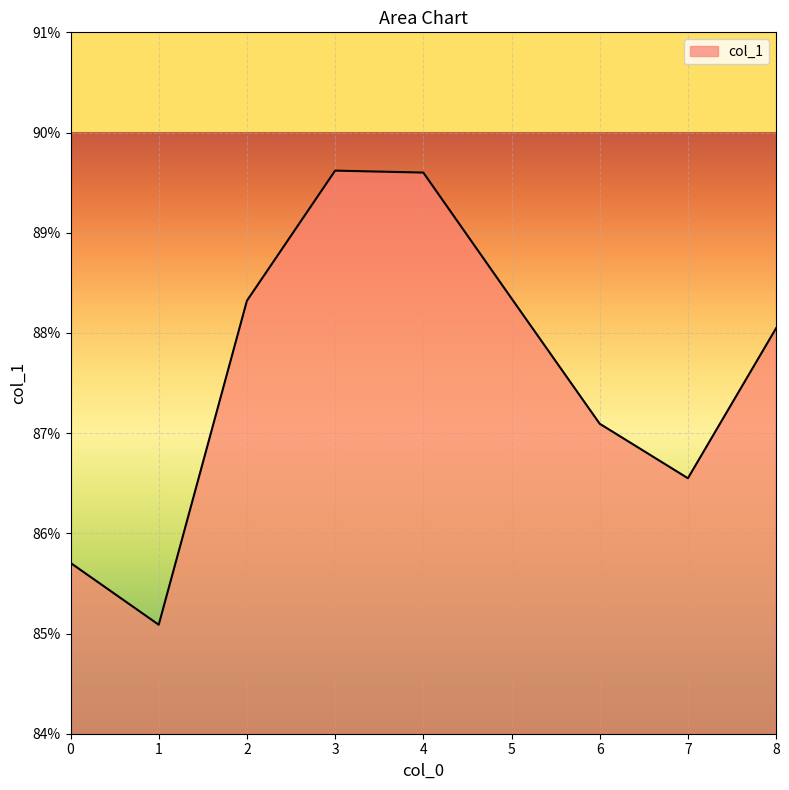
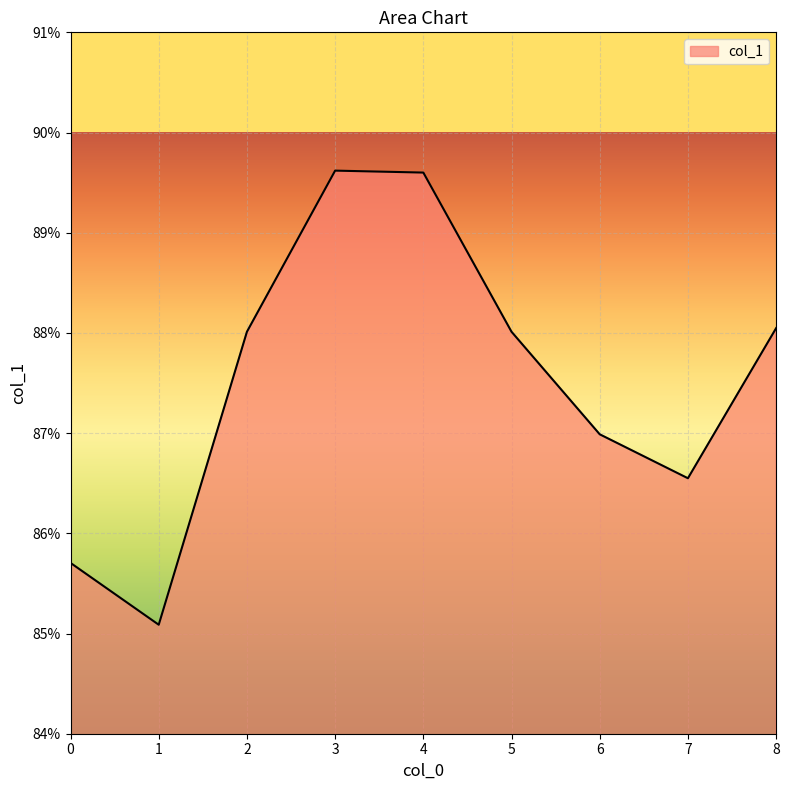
2: 88.32% -> 88.01%
5: 88.34% -> 88.01%
6: 87.09% -> 86.99%
